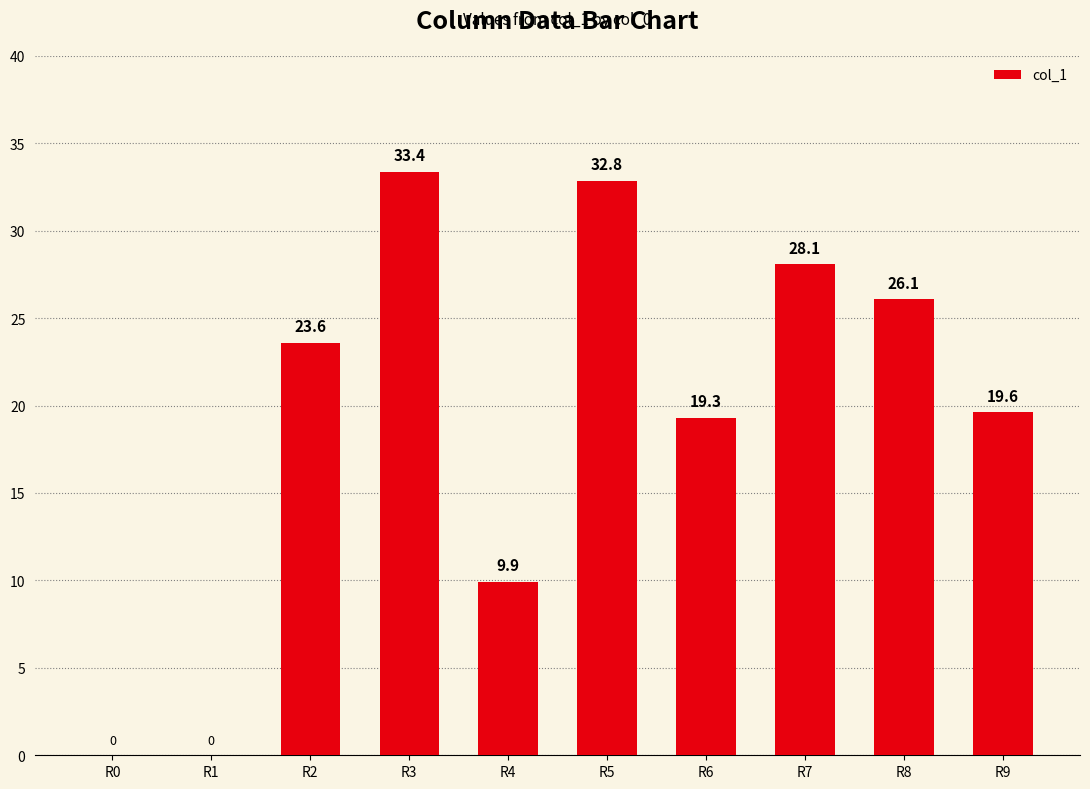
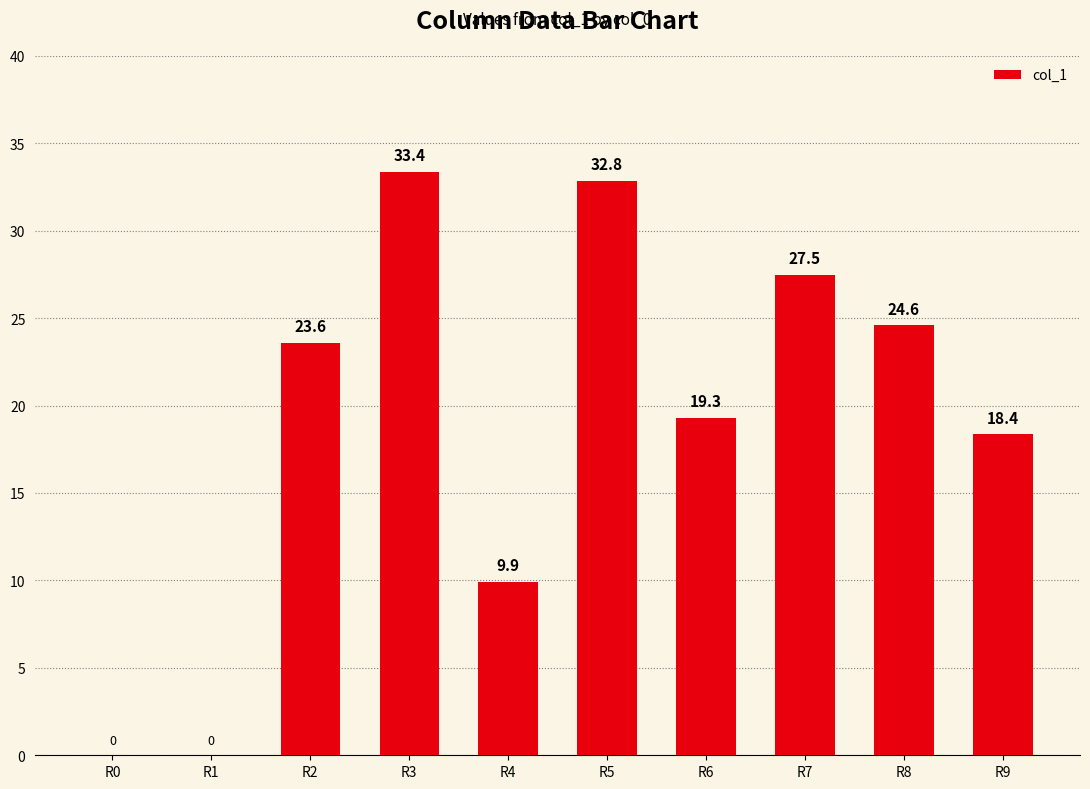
R7: 28.1 -> 27.5
R8: 26.1 -> 24.6
R9: 19.6 -> 18.4
